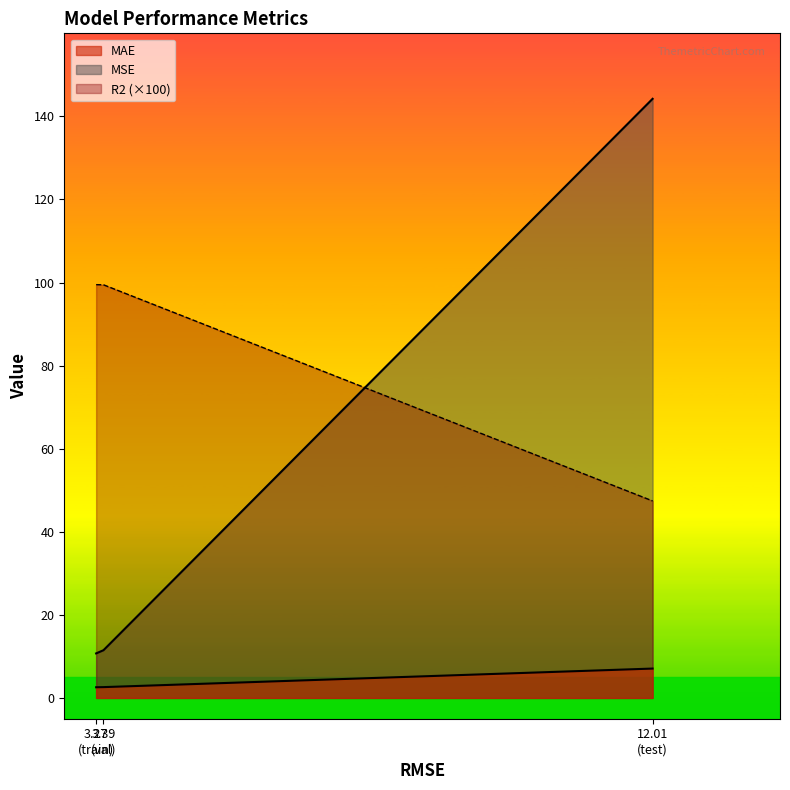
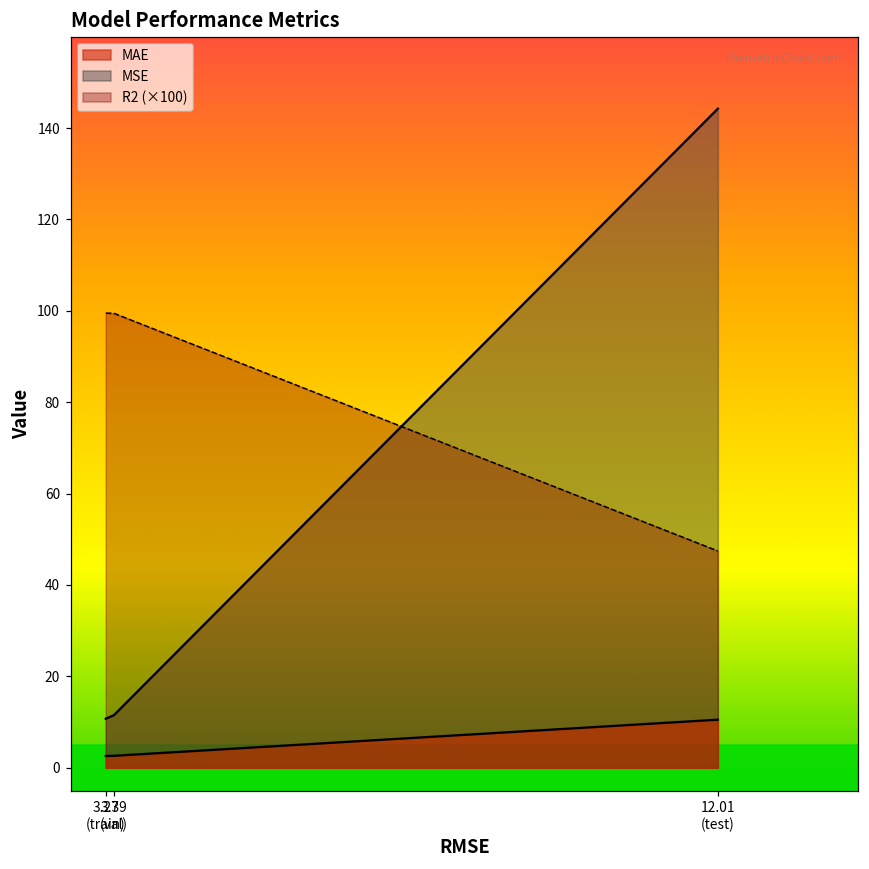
MAE, 12.01 (test): 7 -> 11
